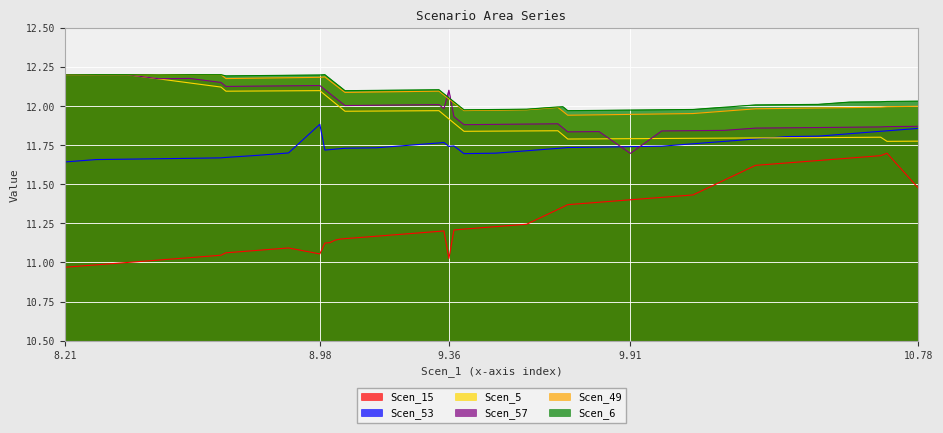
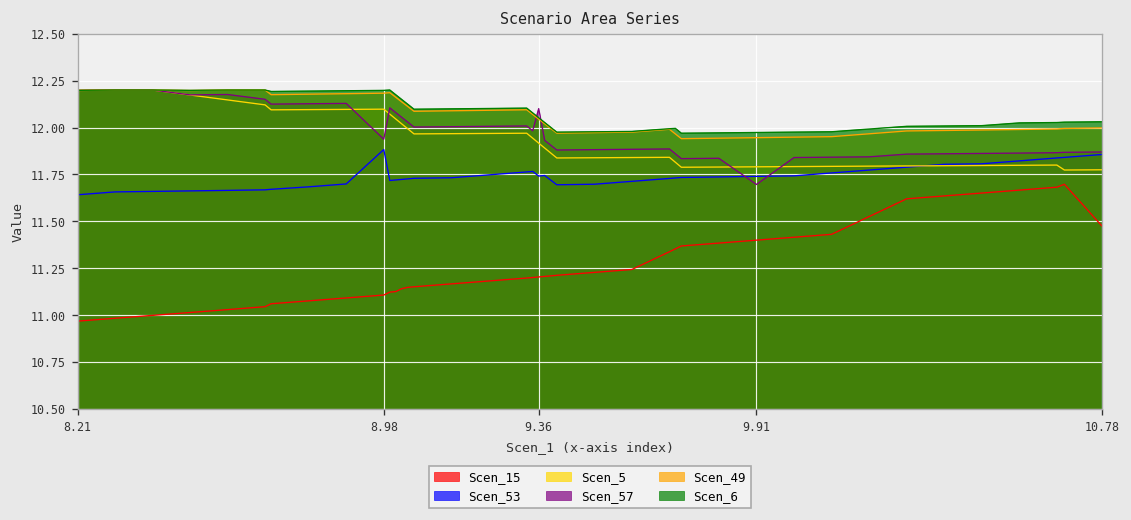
Scen_15, 8.98: 11.05 -> 11.11
Scen_57, 8.98: 12.13 -> 11.94
Scen_15, 9.36: 11.03 -> 11.20
